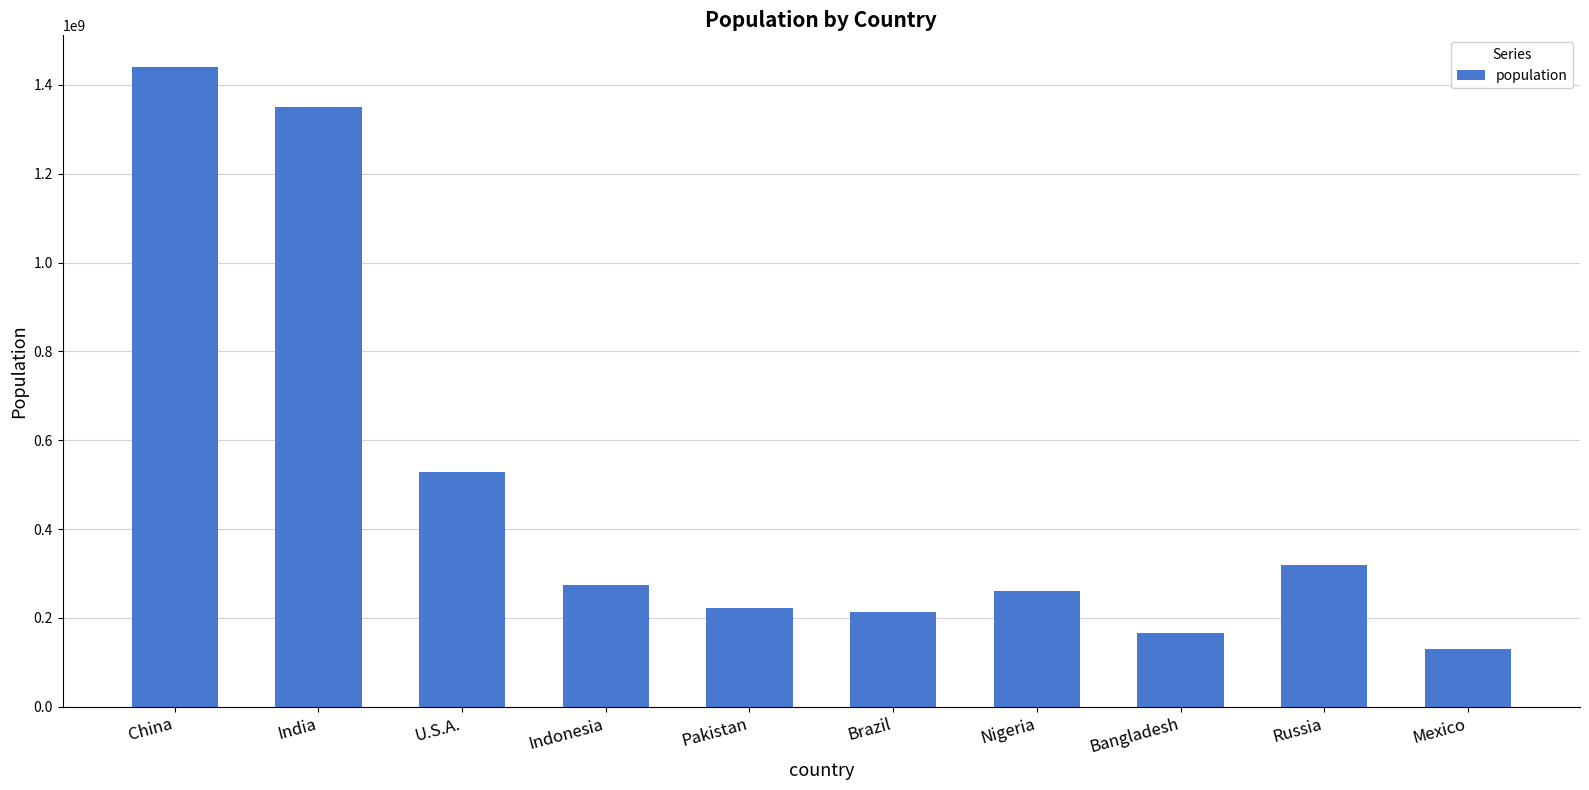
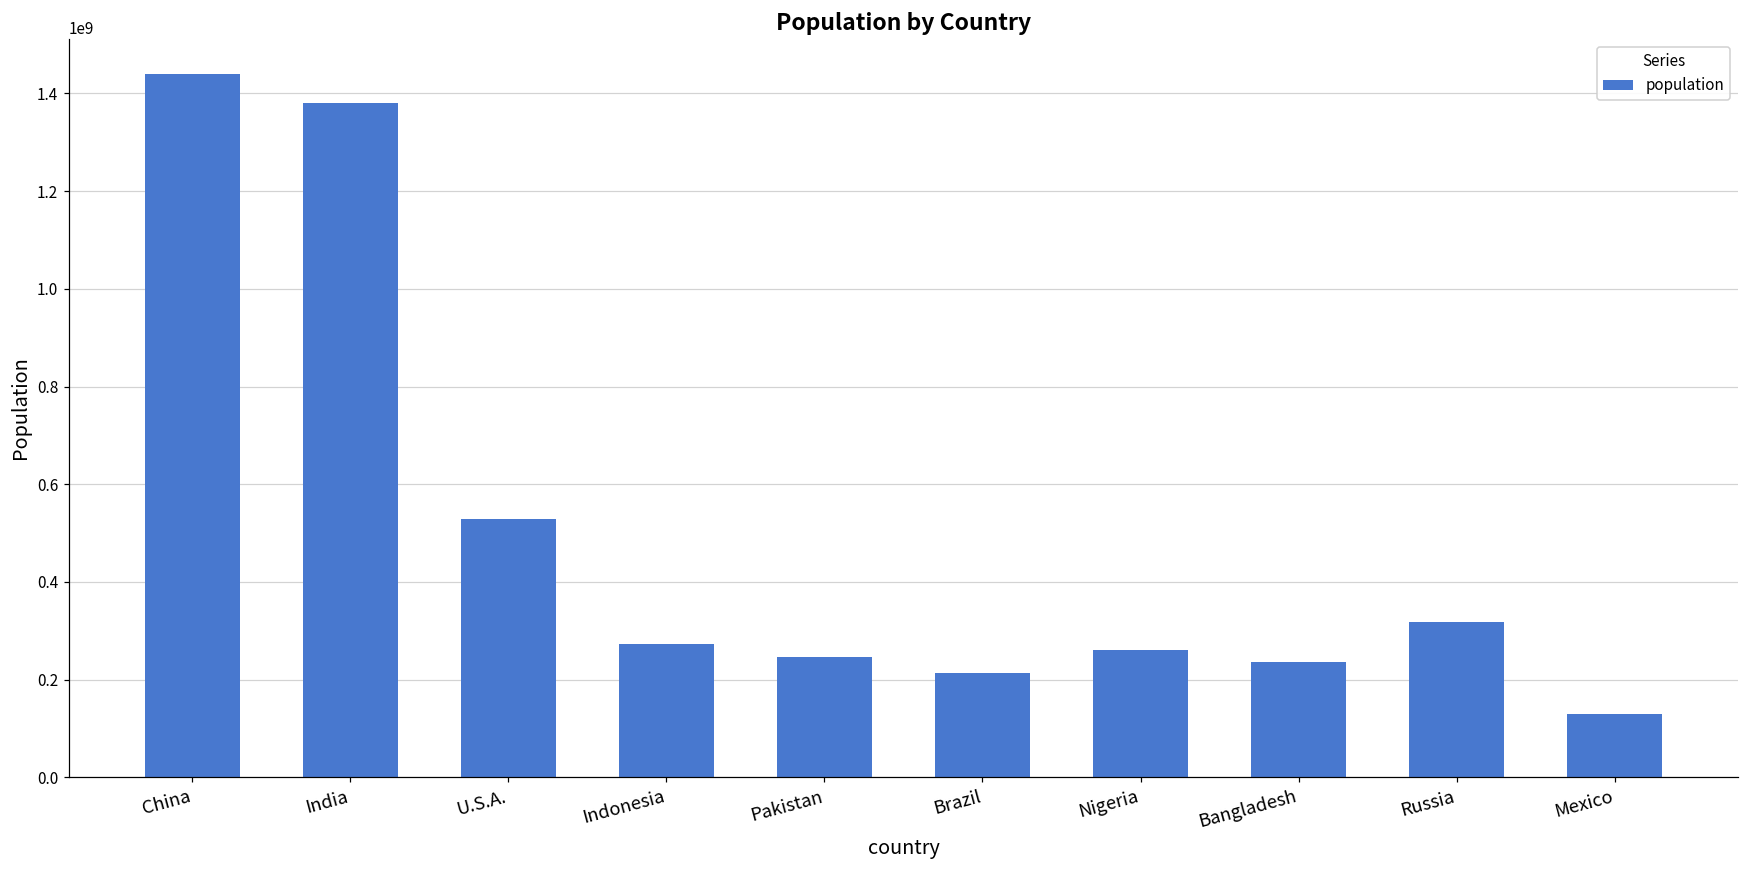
India: 1350000000 -> 1380000000
Pakistan: 220000000 -> 250000000
Bangladesh: 160000000 -> 240000000
